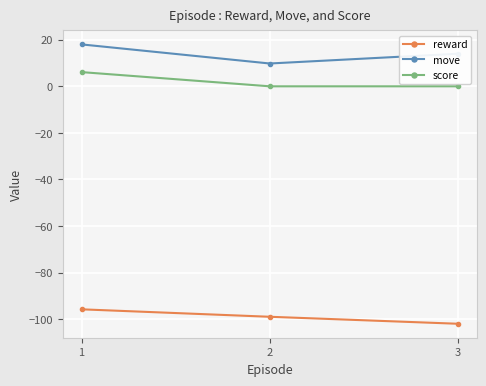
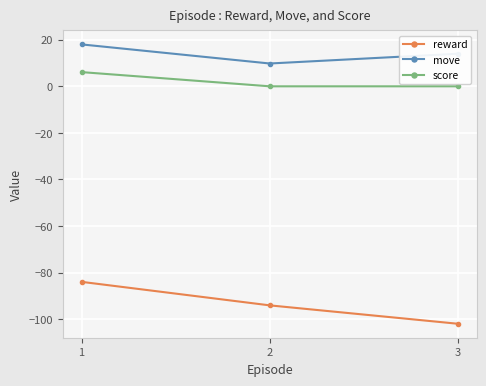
reward, 1: -96 -> -84
reward, 2: -99 -> -94
